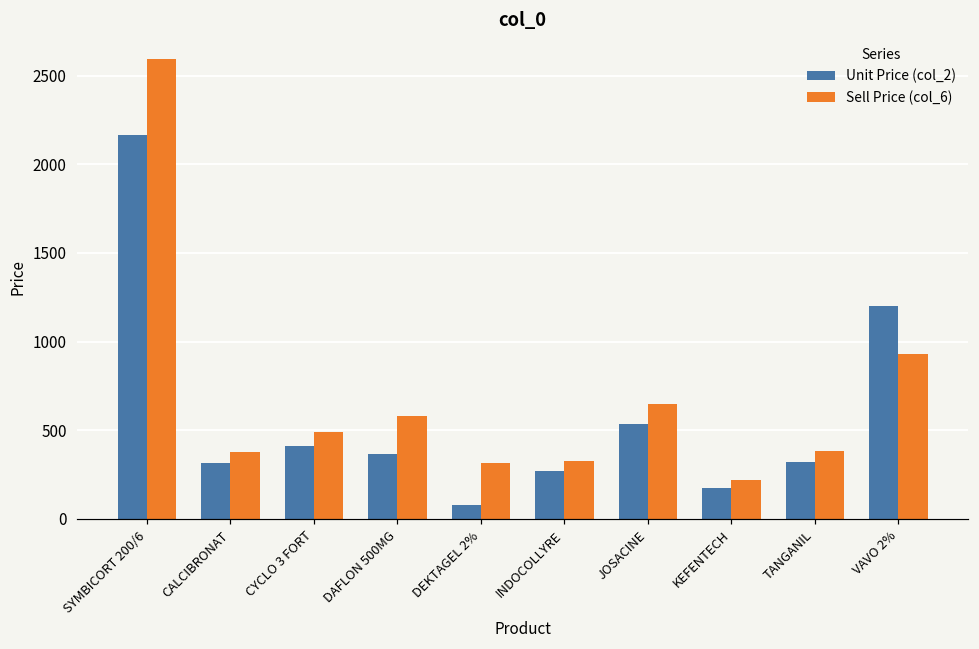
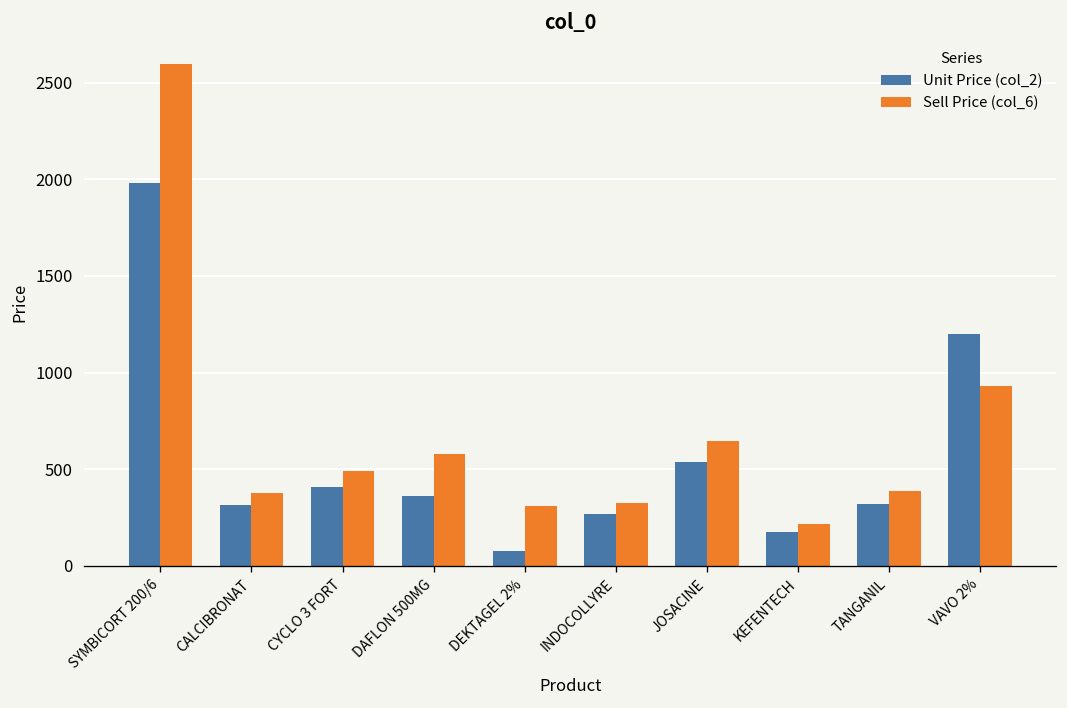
Unit Price (col_2), SYMBICORT 200/6: 2160 -> 1980
